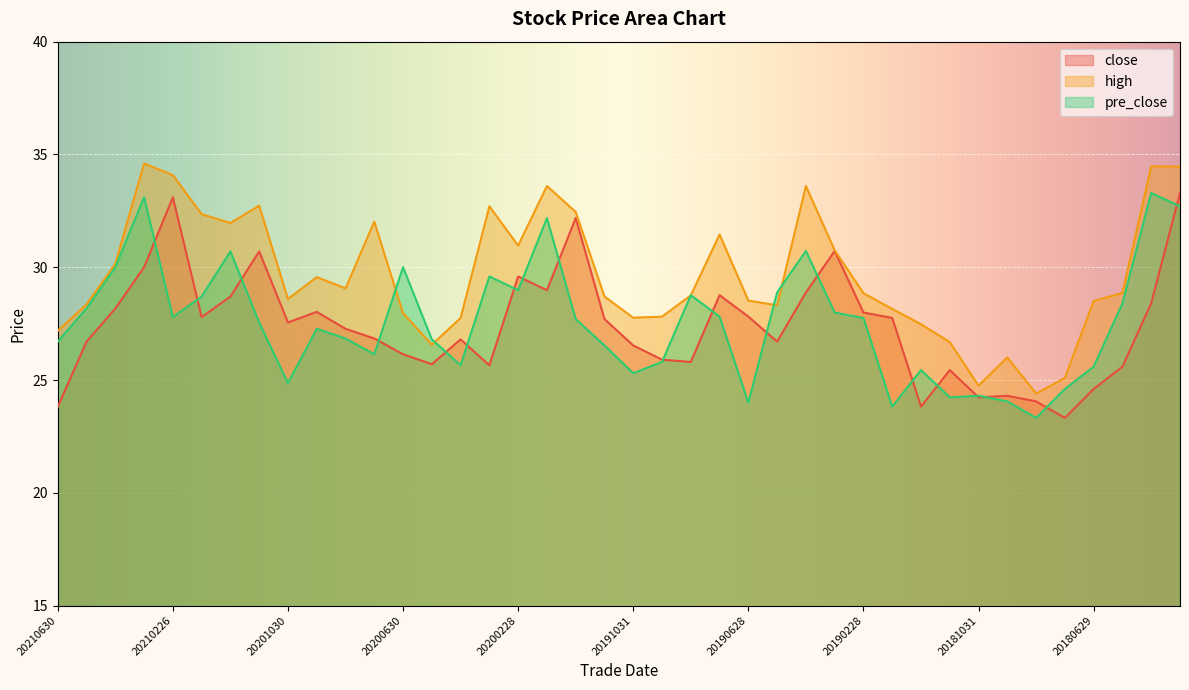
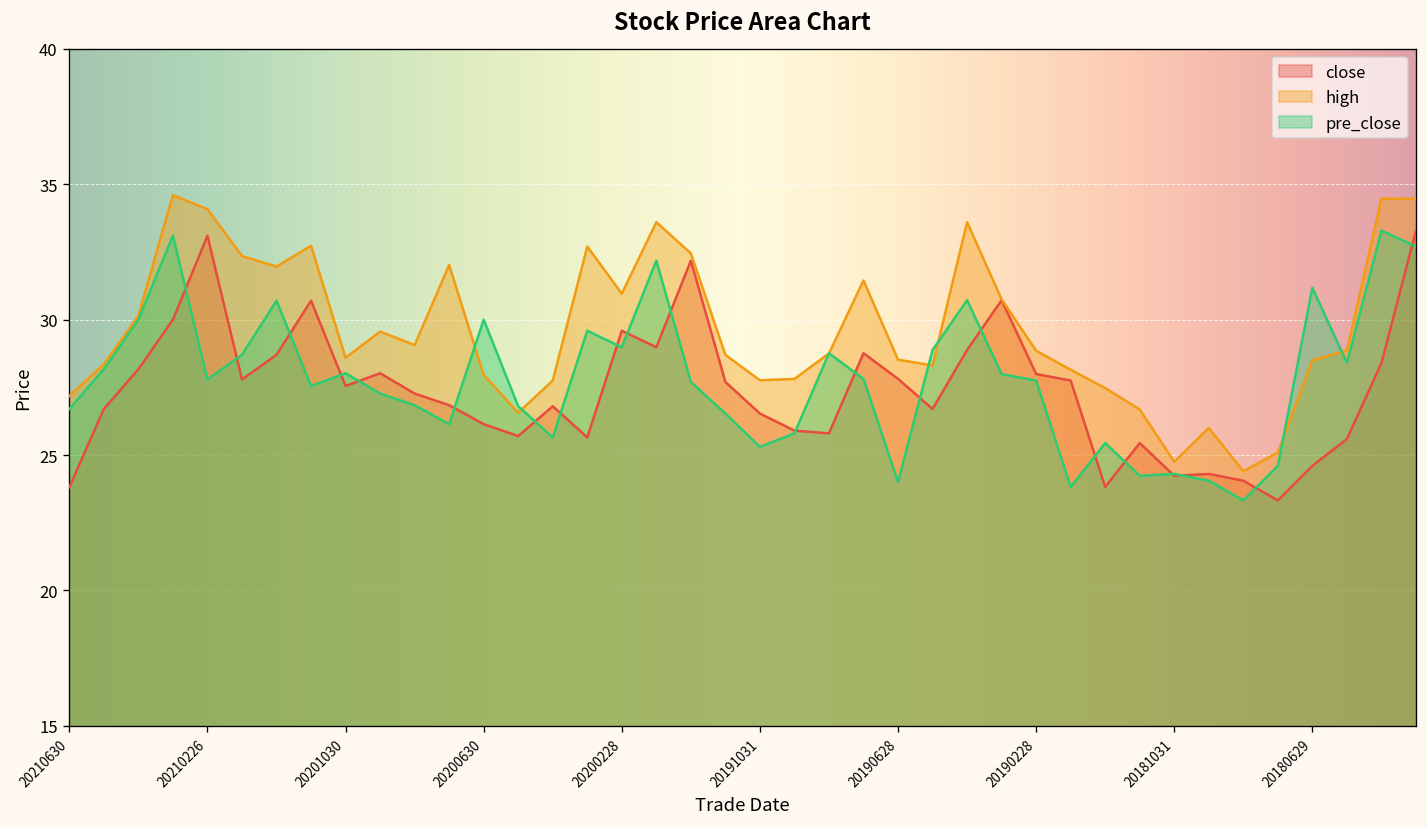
pre_close, 20201030: 24.9 -> 28.0
pre_close, 20180629: 25.6 -> 31.2
